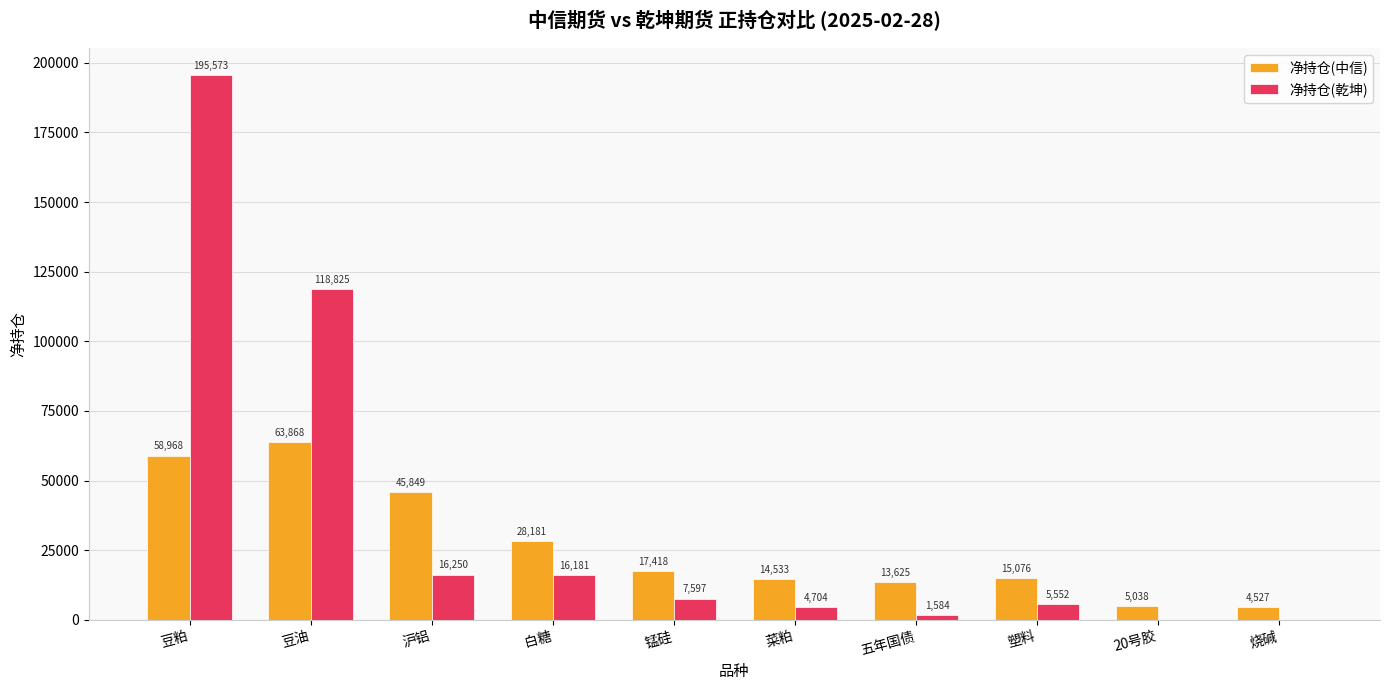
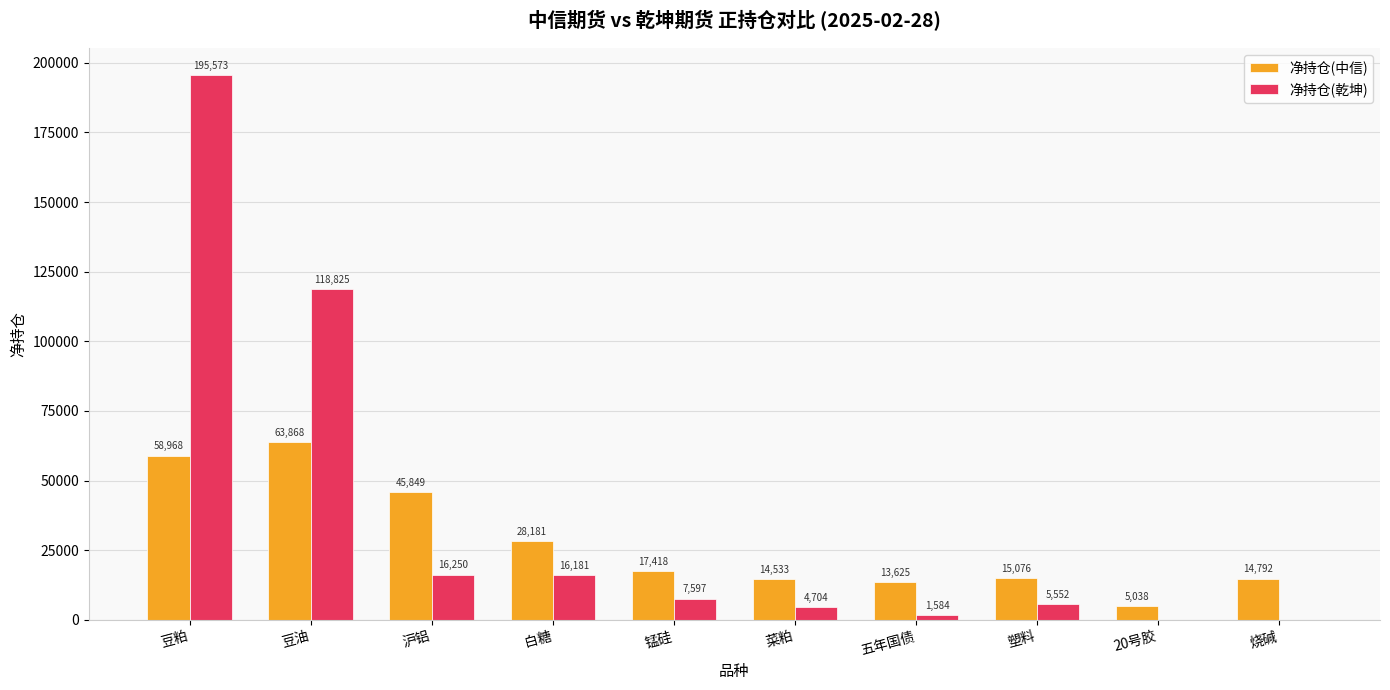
净持仓(中信), 烧碱: 4,527 -> 14,792
